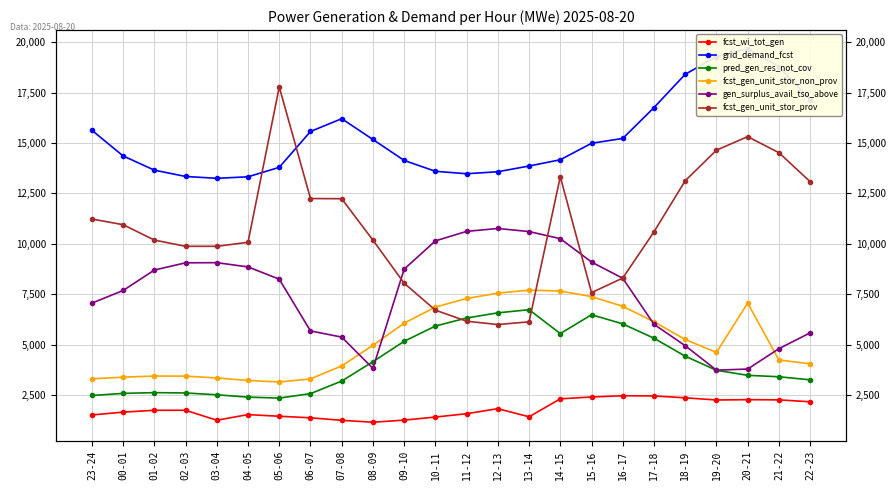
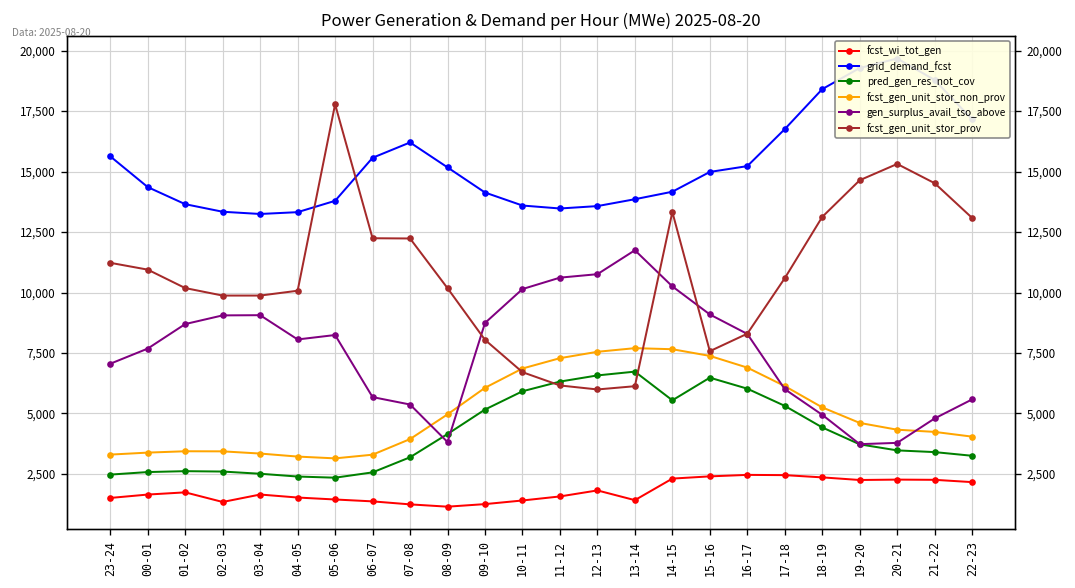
fcst_wi_tot_gen, 02-03: 1,700 -> 1,300
fcst_wi_tot_gen, 03-04: 1,200 -> 1,600
gen_surplus_avail_tso_above, 04-05: 8,900 -> 8,100
gen_surplus_avail_tso_above, 13-14: 10,600 -> 11,700
fcst_gen_unit_stor_non_prov, 20-21: 7,100 -> 4,300
